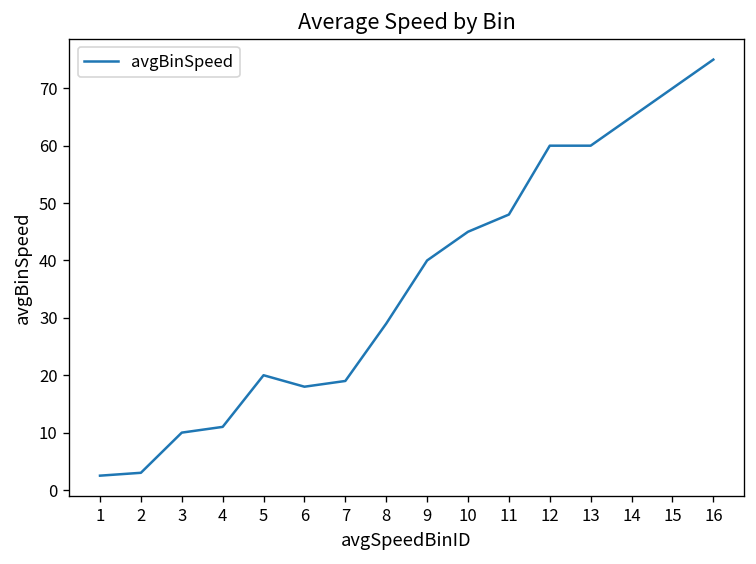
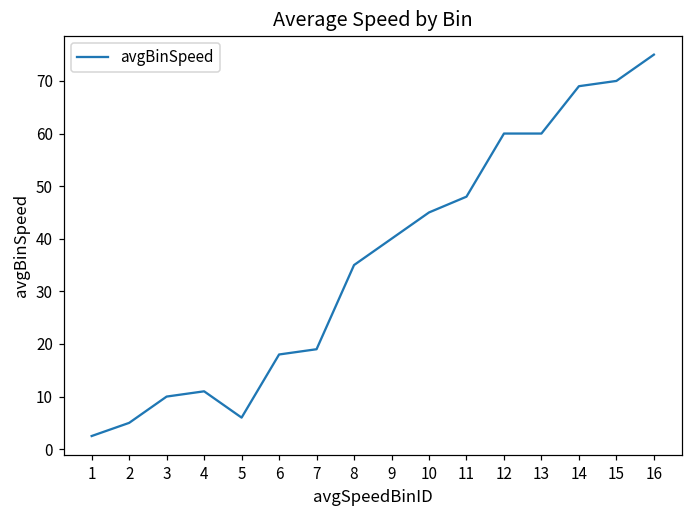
2: 3 -> 5
5: 20 -> 6
8: 29 -> 35
14: 65 -> 69
